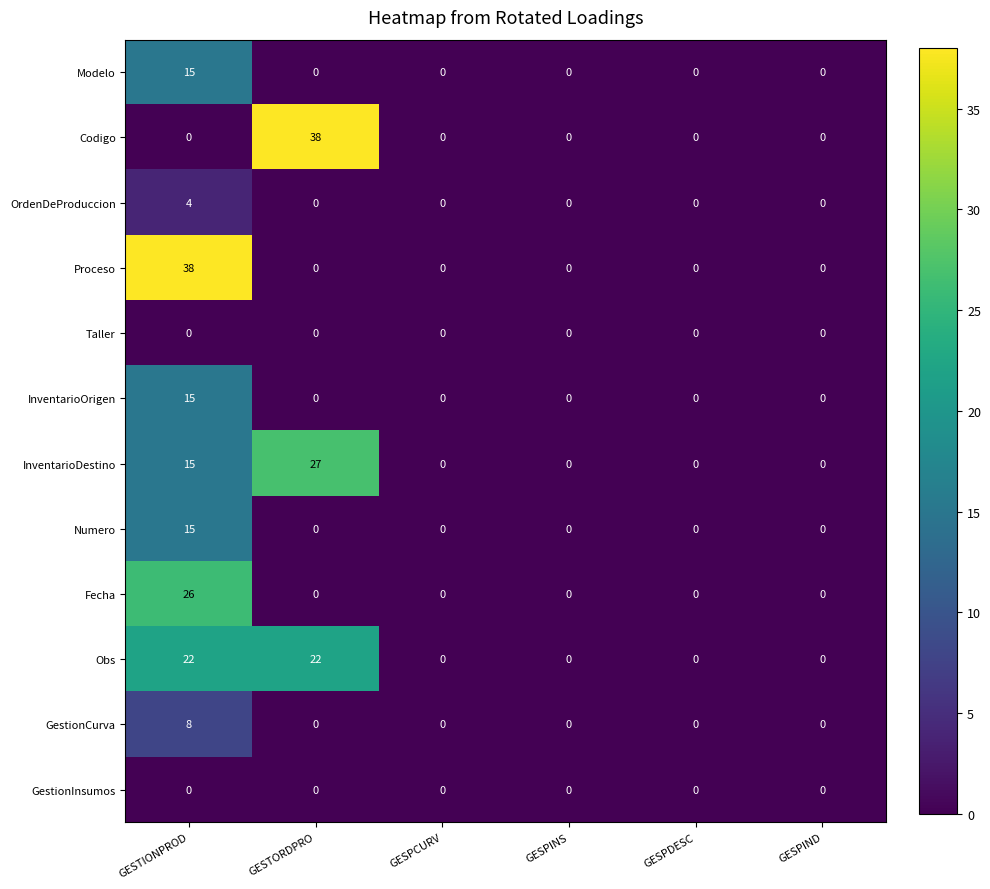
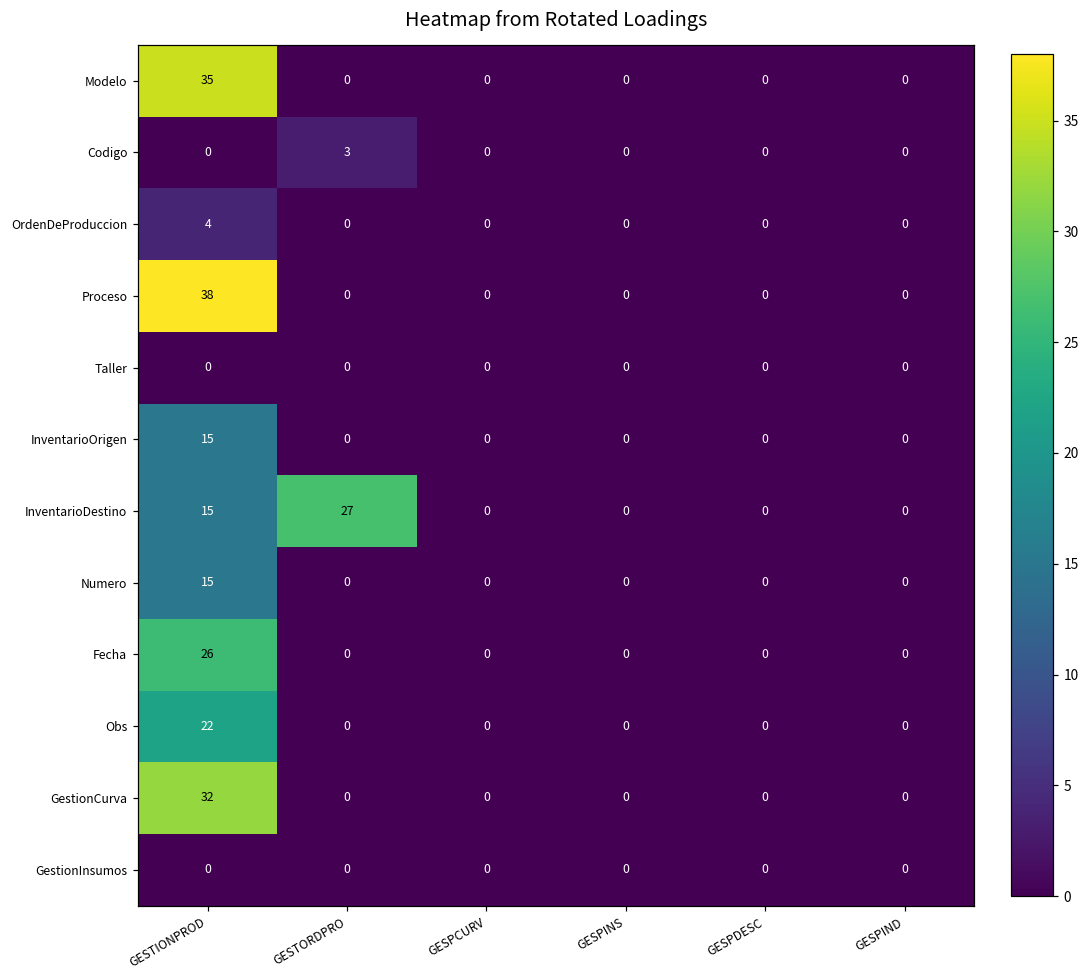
Modelo, GESTIONPROD: 15 -> 35
Codigo, GESTORDPRO: 38 -> 3
Obs, GESTORDPRO: 22 -> 0
GestionCurva, GESTIONPROD: 8 -> 32
